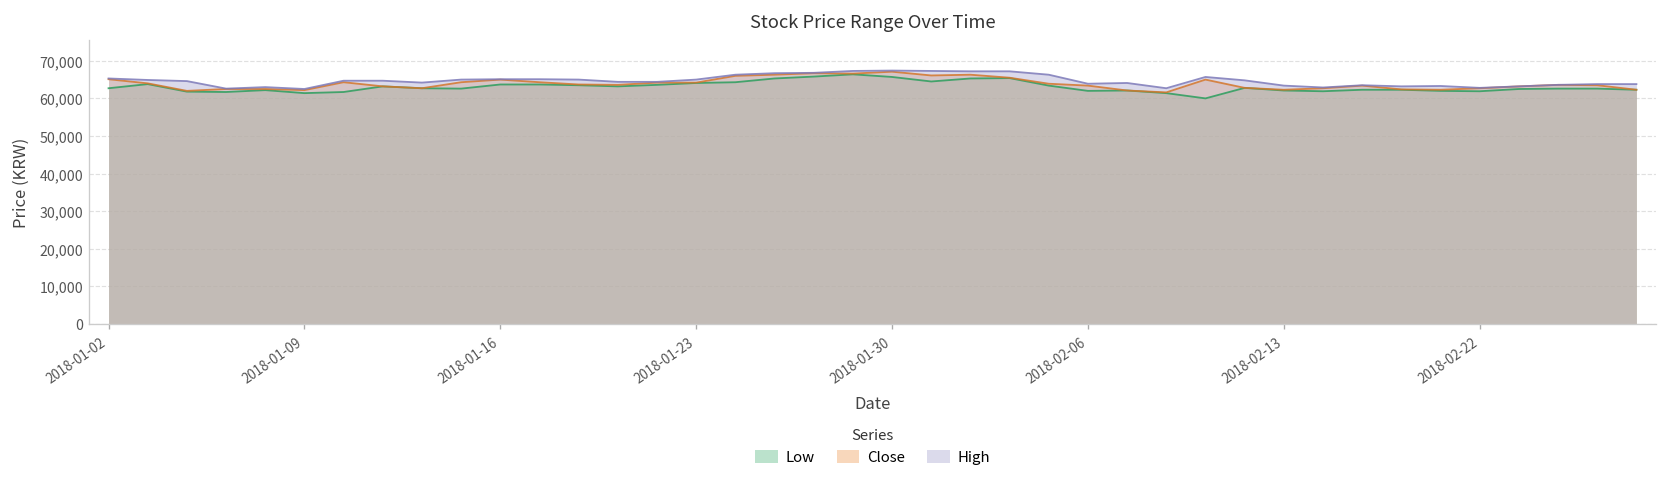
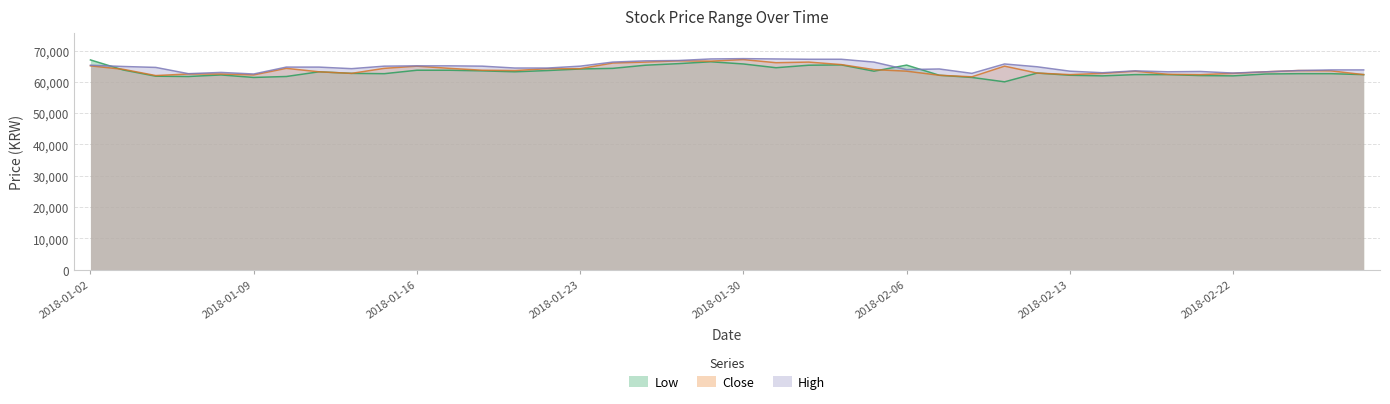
Low, 2018-01-02: 63,000 -> 67,000
Low, 2018-02-06: 62,000 -> 65,000
